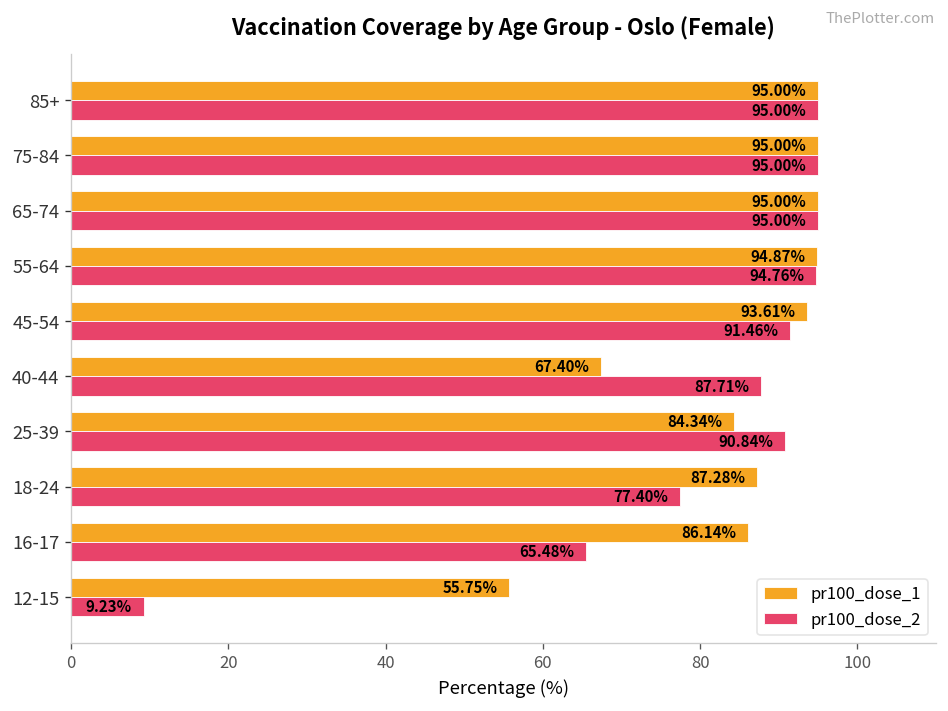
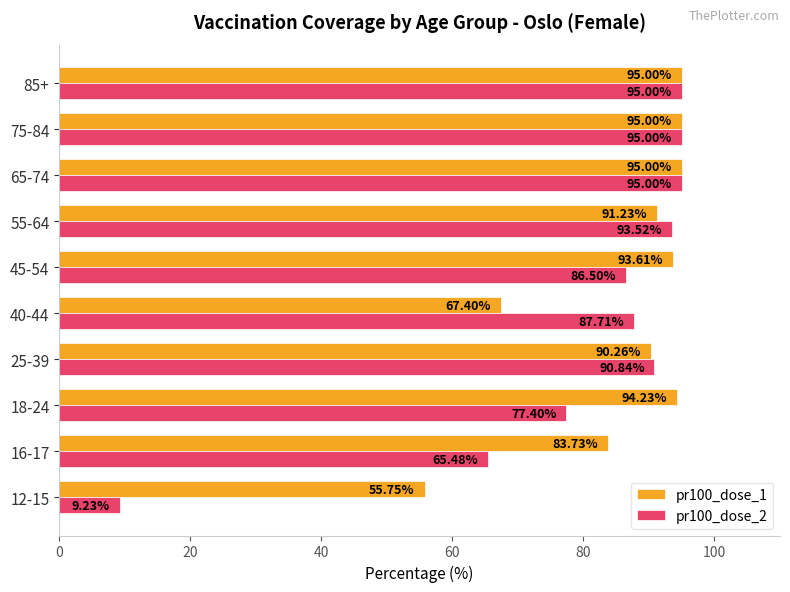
pr100_dose_1, 55-64: 94.87% -> 91.23%
pr100_dose_2, 55-64: 94.76% -> 93.52%
pr100_dose_2, 45-54: 91.46% -> 86.50%
pr100_dose_1, 25-39: 84.34% -> 90.26%
pr100_dose_1, 18-24: 87.28% -> 94.23%
pr100_dose_1, 16-17: 86.14% -> 83.73%
